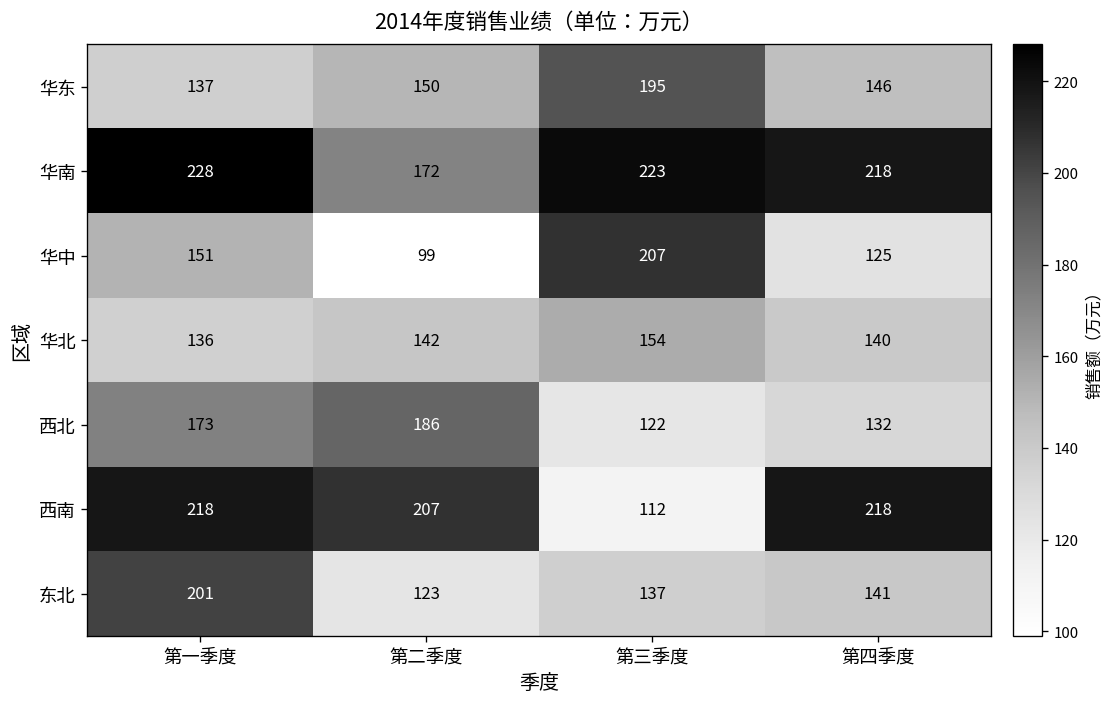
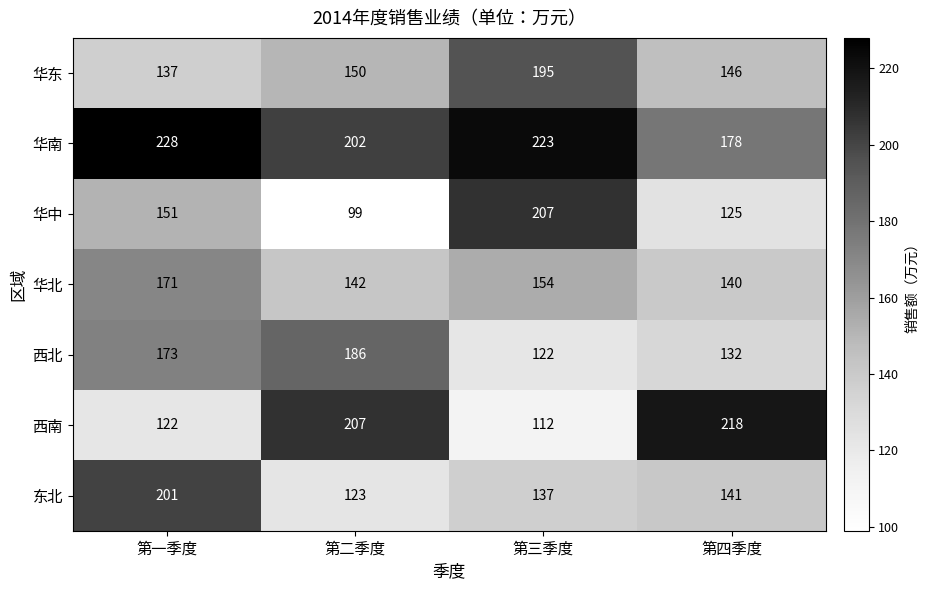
华南, 第二季度: 172 -> 202
华南, 第四季度: 218 -> 178
华北, 第一季度: 136 -> 171
西南, 第一季度: 218 -> 122
